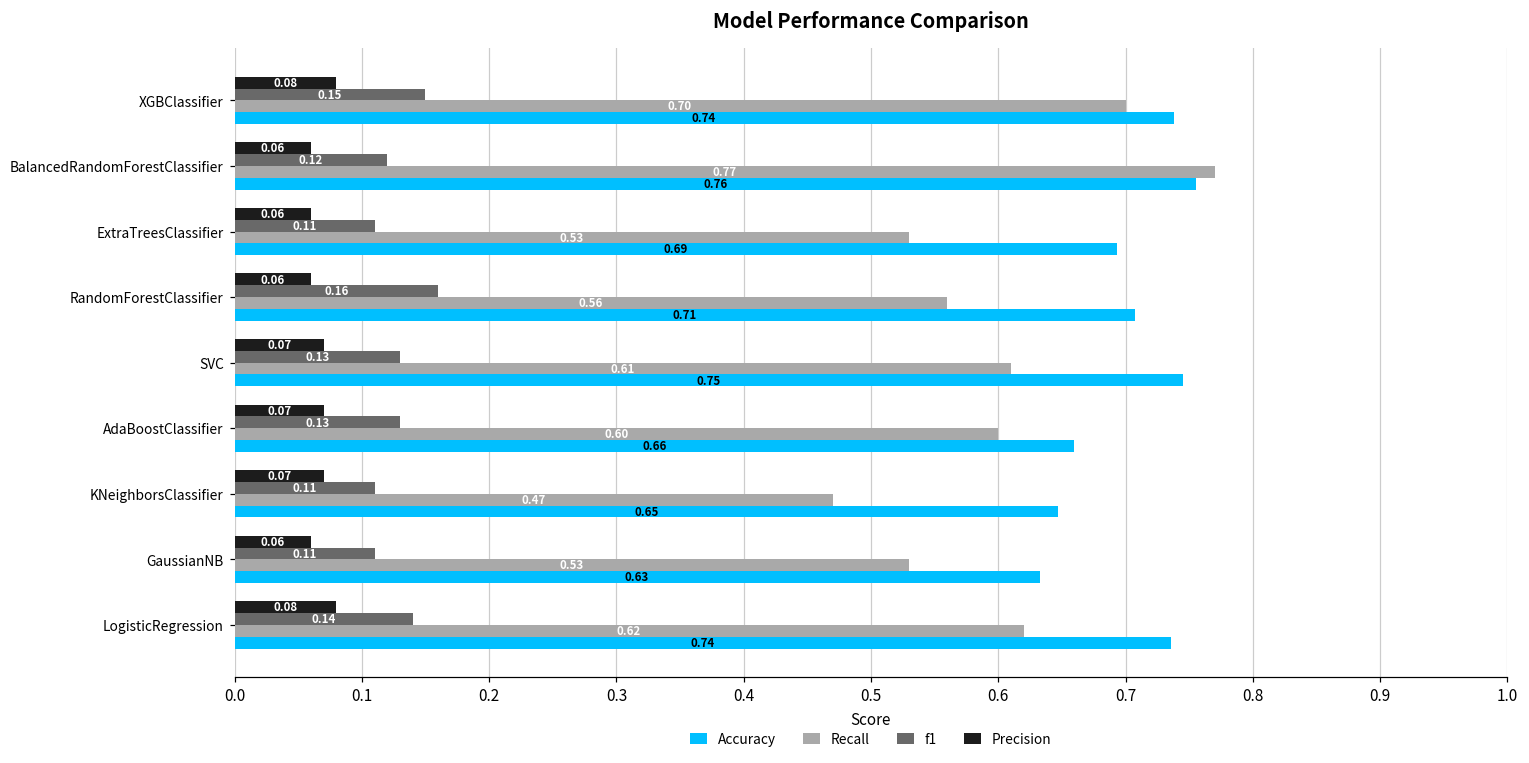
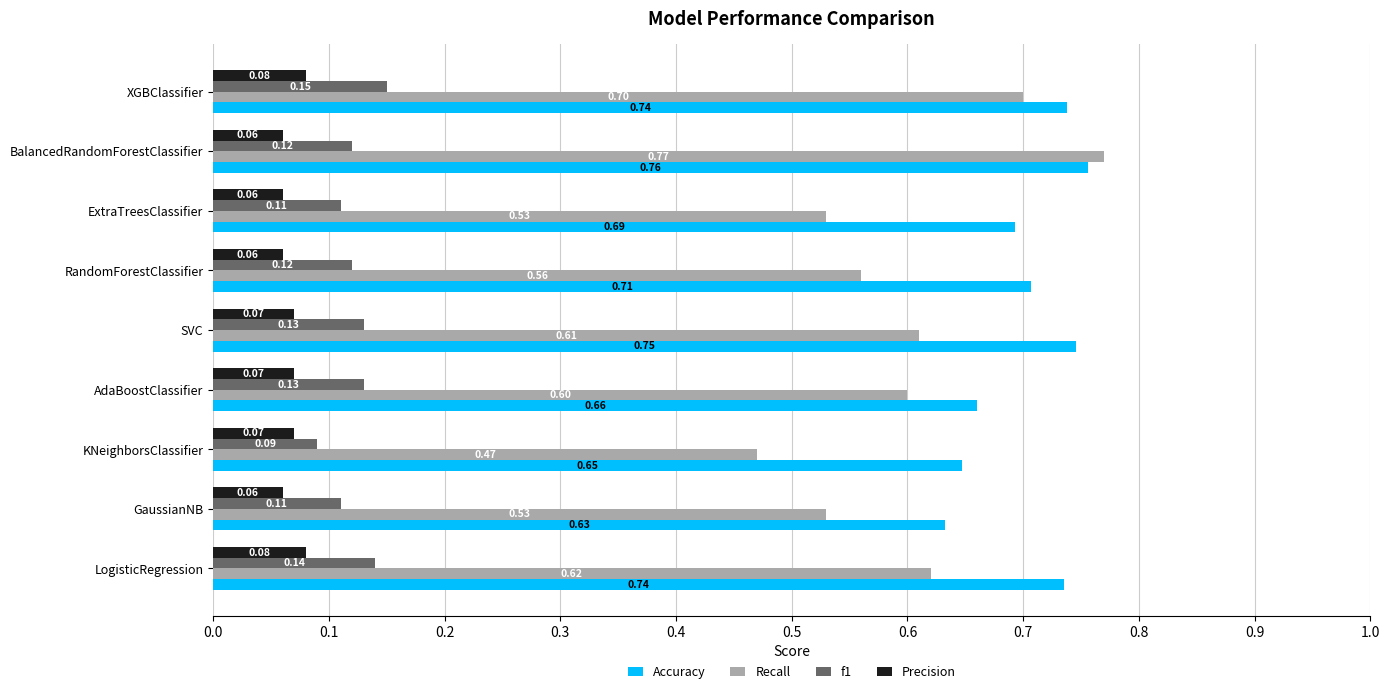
f1, RandomForestClassifier: 0.16 -> 0.12
f1, KNeighborsClassifier: 0.11 -> 0.09
